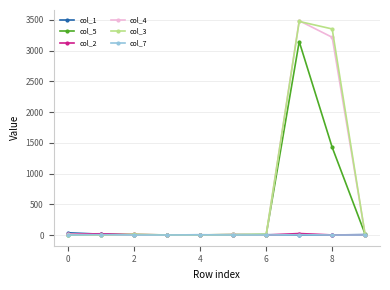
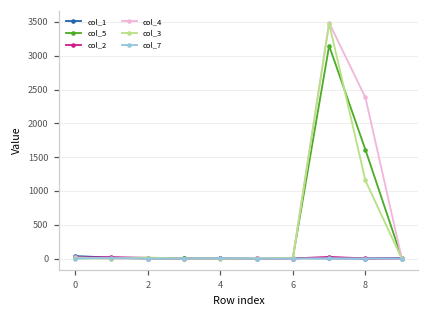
col_5, 8: 1400 -> 1600
col_4, 8: 3200 -> 2400
col_3, 8: 3400 -> 1200
